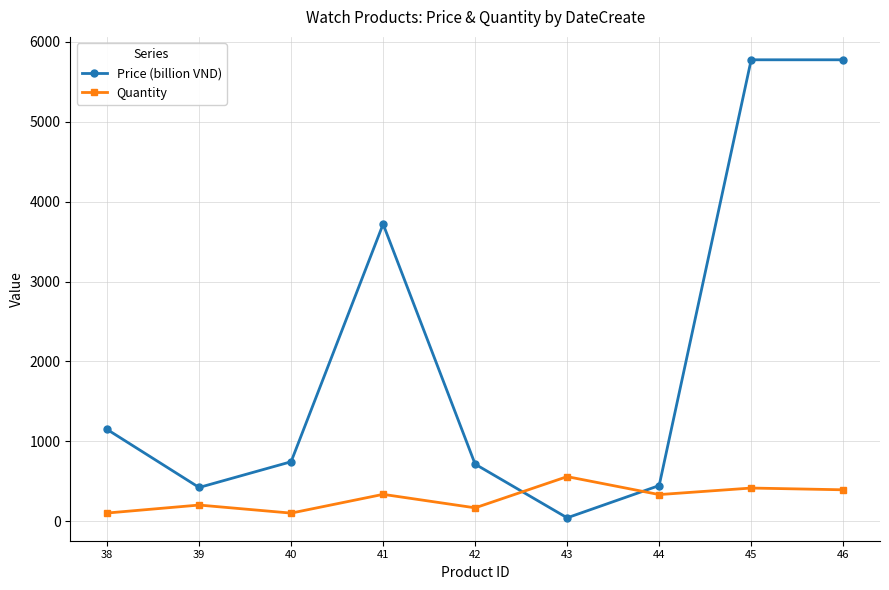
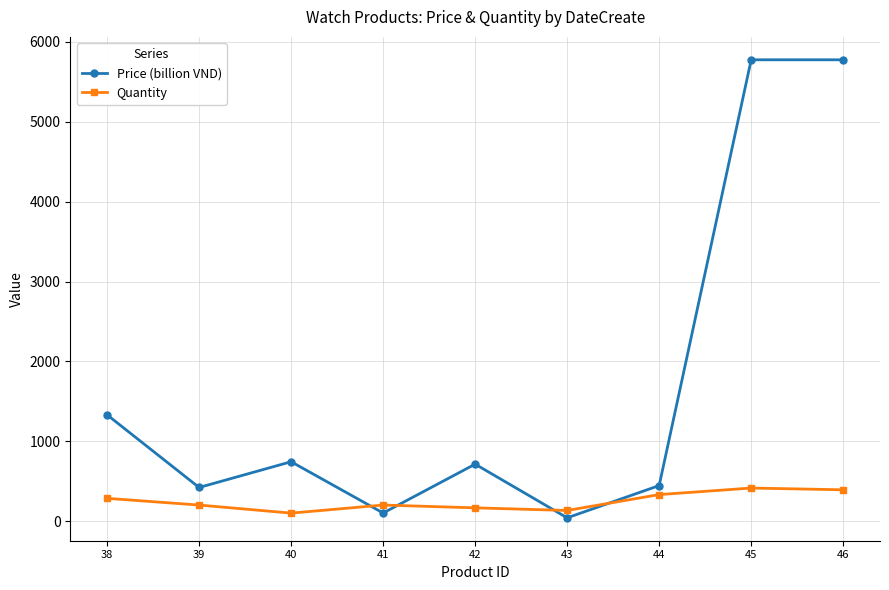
Price (billion VND), 38: 1100 -> 1300
Quantity, 38: 100 -> 300
Price (billion VND), 41: 3700 -> 100
Quantity, 41: 300 -> 200
Quantity, 43: 600 -> 100
